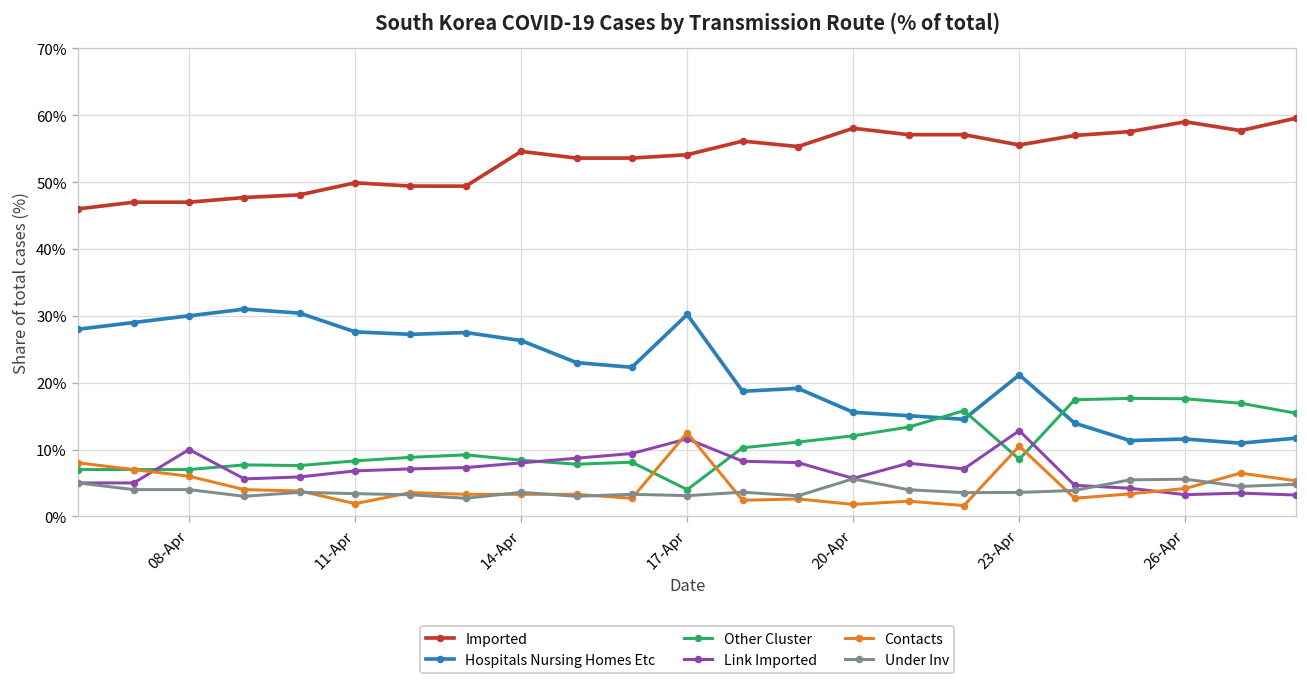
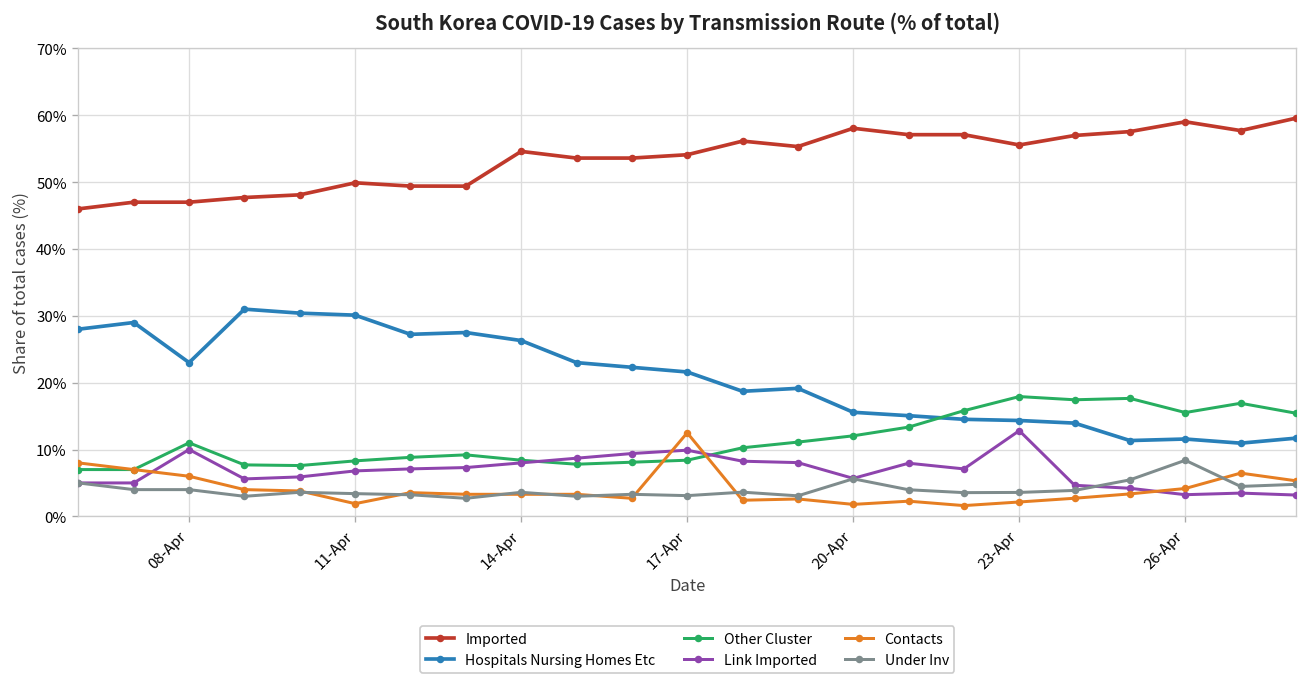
Hospitals Nursing Homes Etc, 08-Apr: 30% -> 23%
Other Cluster, 08-Apr: 7% -> 11%
Hospitals Nursing Homes Etc, 11-Apr: 28% -> 30%
Hospitals Nursing Homes Etc, 17-Apr: 30% -> 22%
Other Cluster, 17-Apr: 4% -> 8%
Link Imported, 17-Apr: 12% -> 10%
Hospitals Nursing Homes Etc, 23-Apr: 21% -> 14%
Other Cluster, 23-Apr: 9% -> 18%
Contacts, 23-Apr: 11% -> 2%
Other Cluster, 26-Apr: 18% -> 16%
Under Inv, 26-Apr: 6% -> 8%
